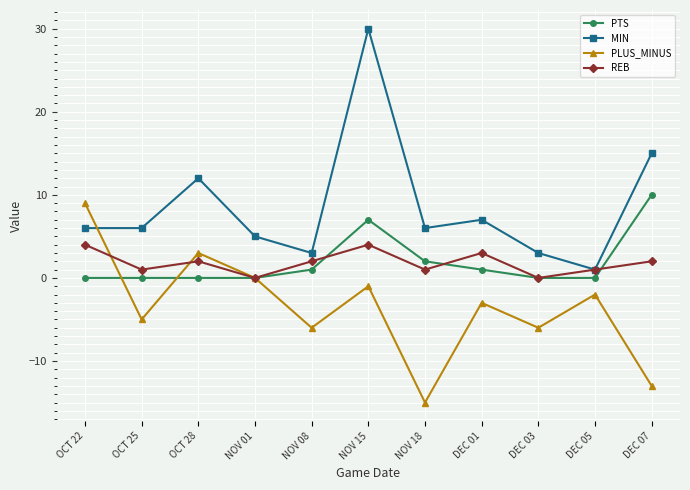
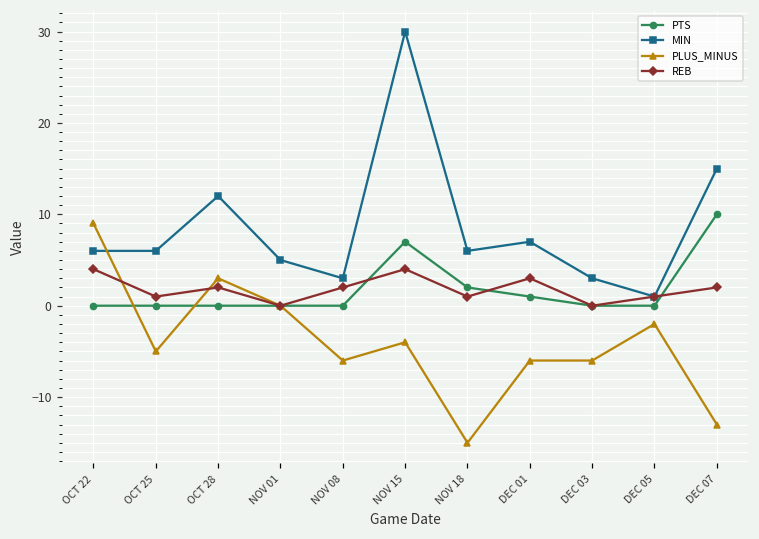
PTS, NOV 08: 1 -> 0
PLUS_MINUS, NOV 15: -1 -> -4
PLUS_MINUS, DEC 01: -3 -> -6
